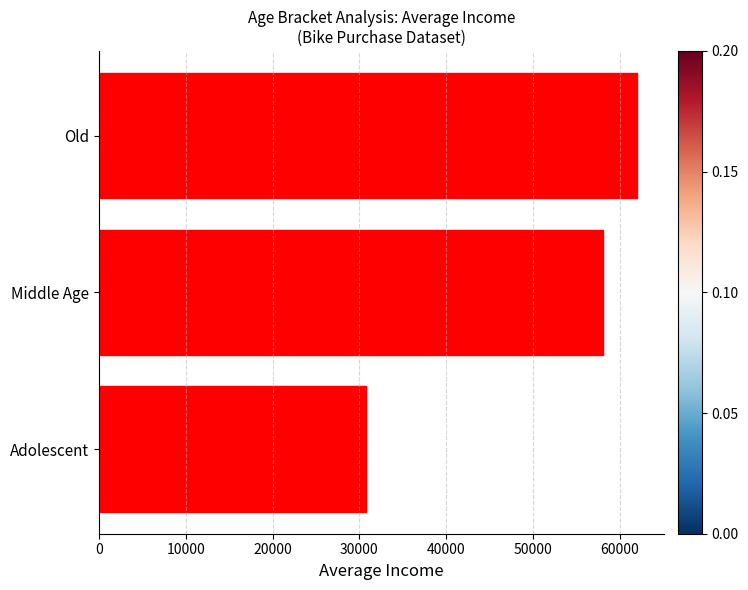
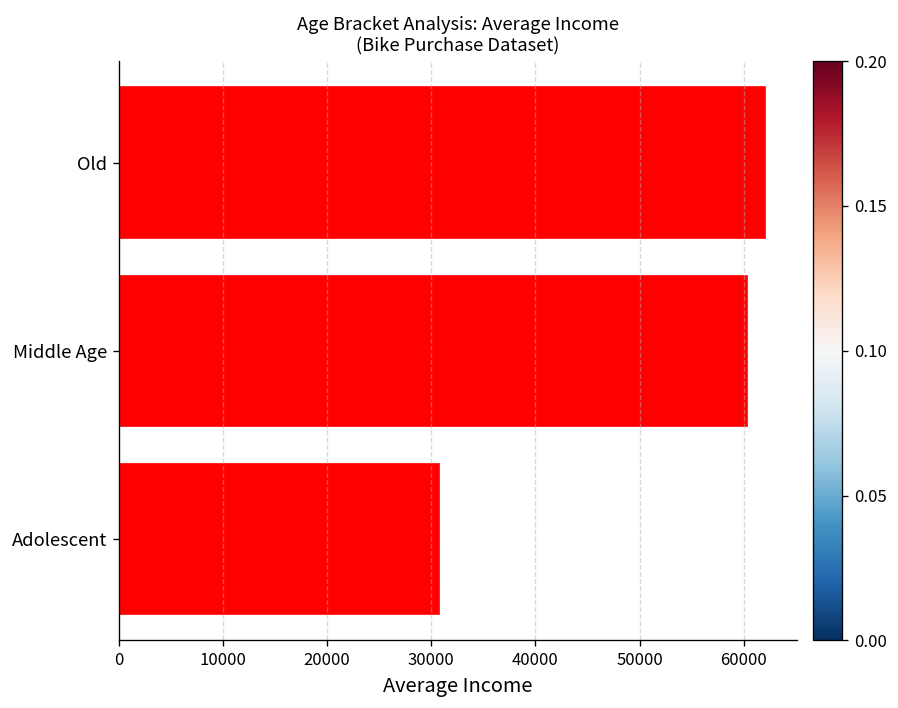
Middle Age: 58000 -> 60000
